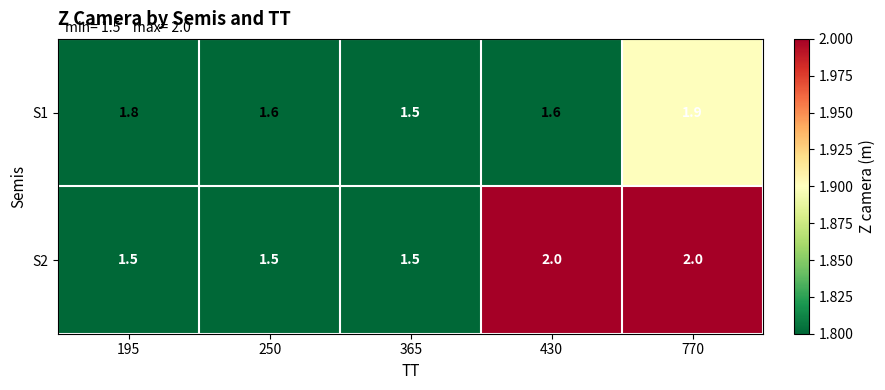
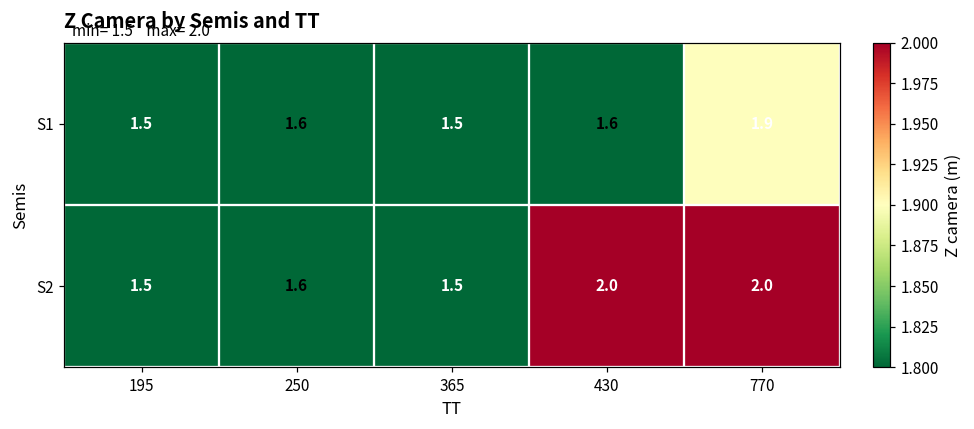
S1, 195: 1.8 -> 1.5
S2, 250: 1.5 -> 1.6
